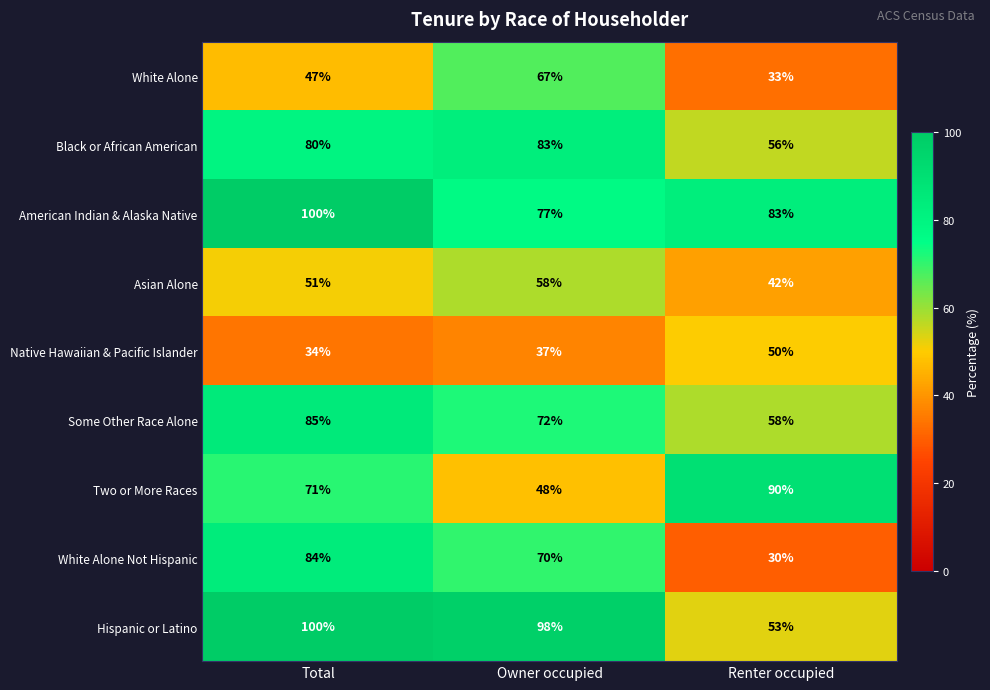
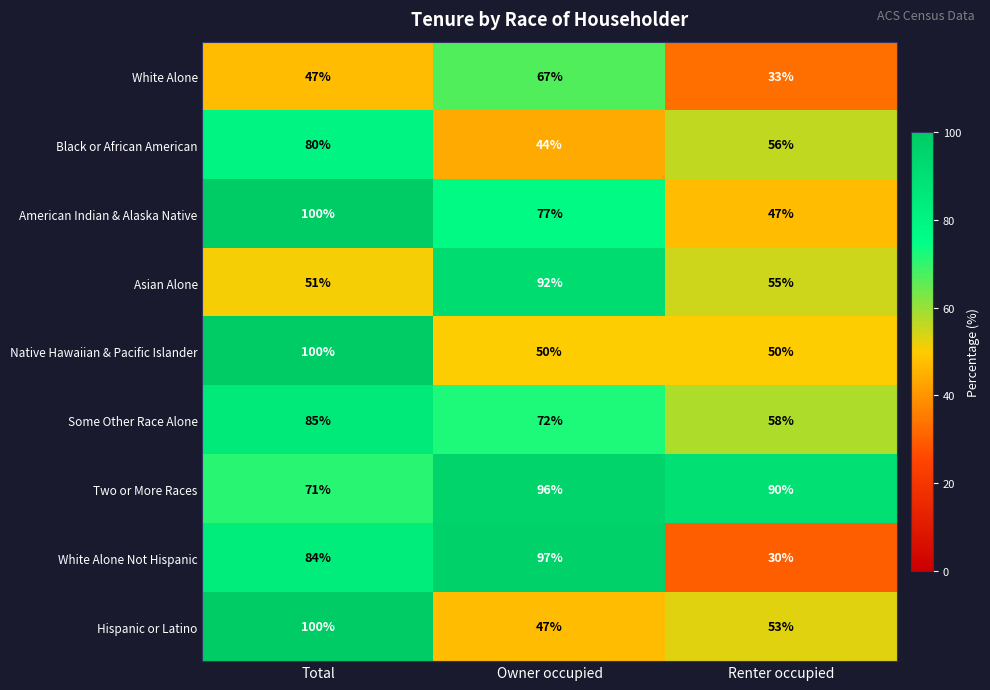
Black or African American, Owner occupied: 83% -> 44%
American Indian & Alaska Native, Renter occupied: 83% -> 47%
Asian Alone, Owner occupied: 58% -> 92%
Asian Alone, Renter occupied: 42% -> 55%
Native Hawaiian & Pacific Islander, Total: 34% -> 100%
Native Hawaiian & Pacific Islander, Owner occupied: 37% -> 50%
Two or More Races, Owner occupied: 48% -> 96%
White Alone Not Hispanic, Owner occupied: 70% -> 97%
Hispanic or Latino, Owner occupied: 98% -> 47%
